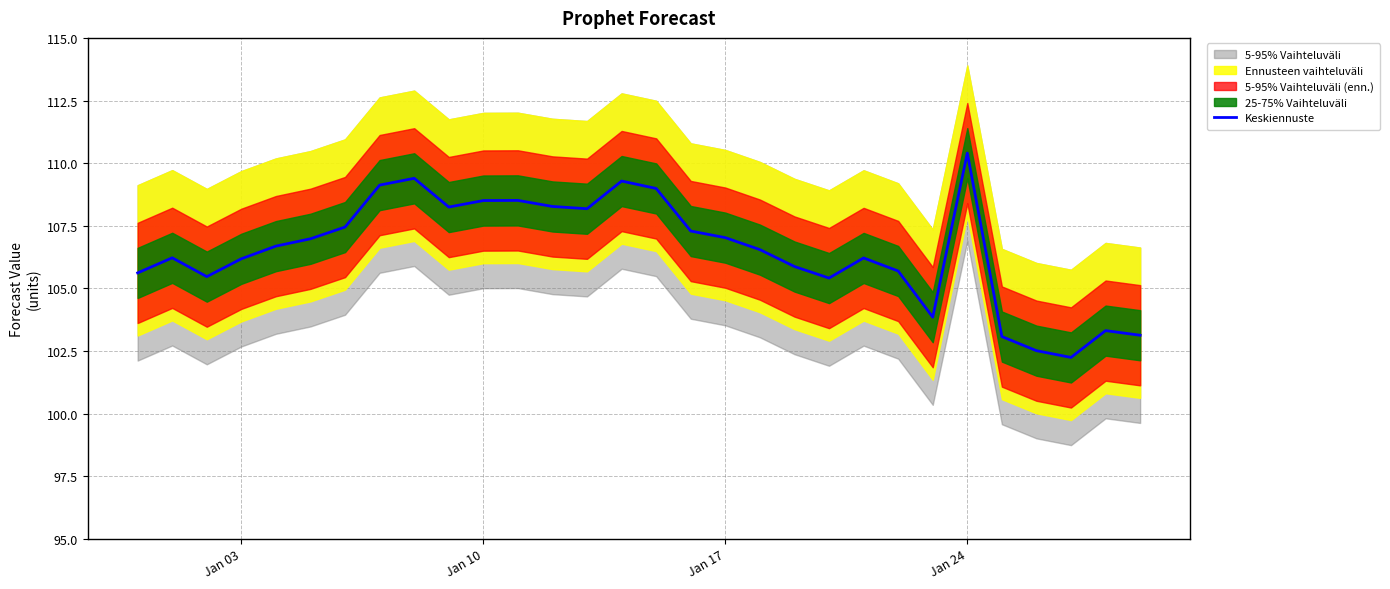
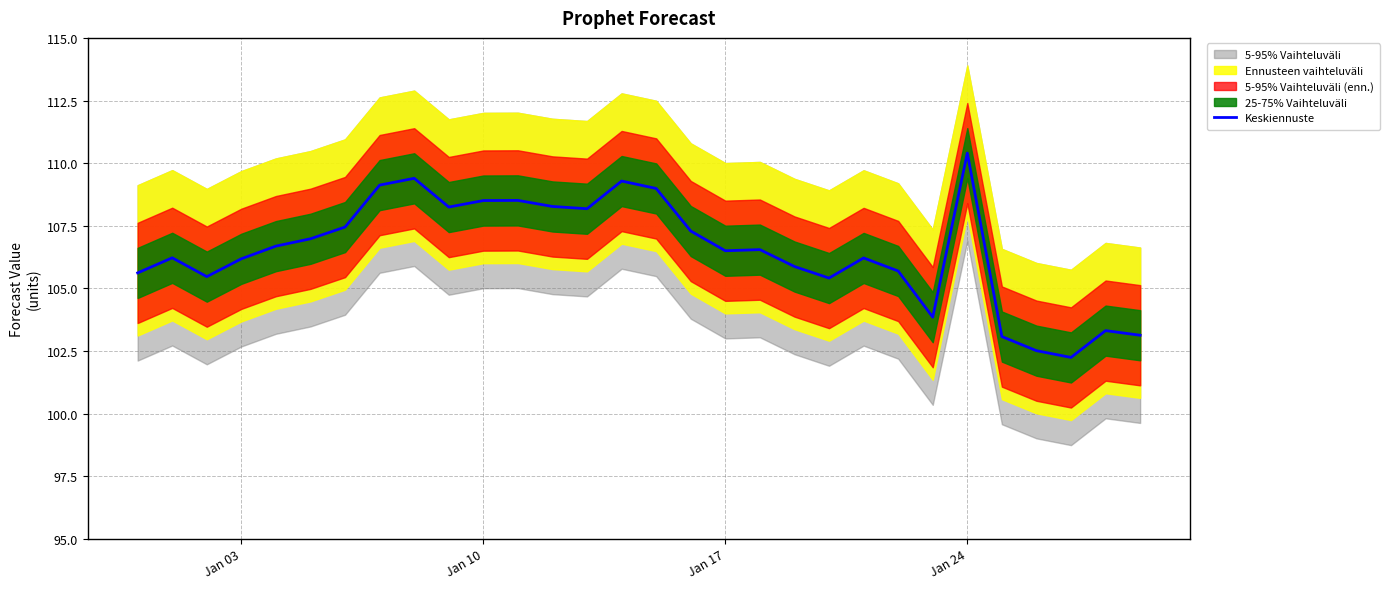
Keskiennuste, Jan 17: 107.0 -> 106.5
